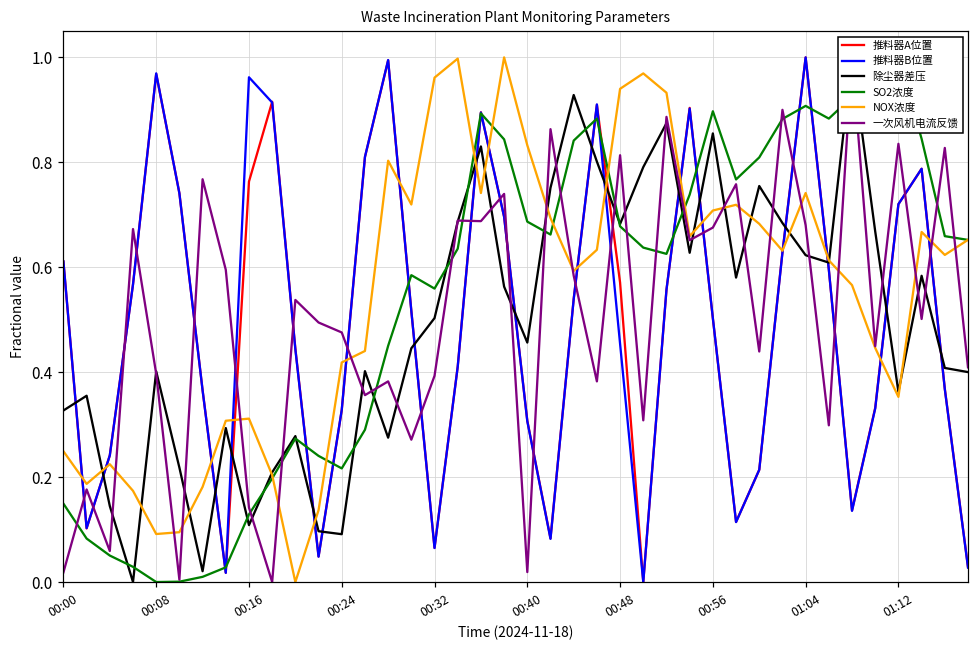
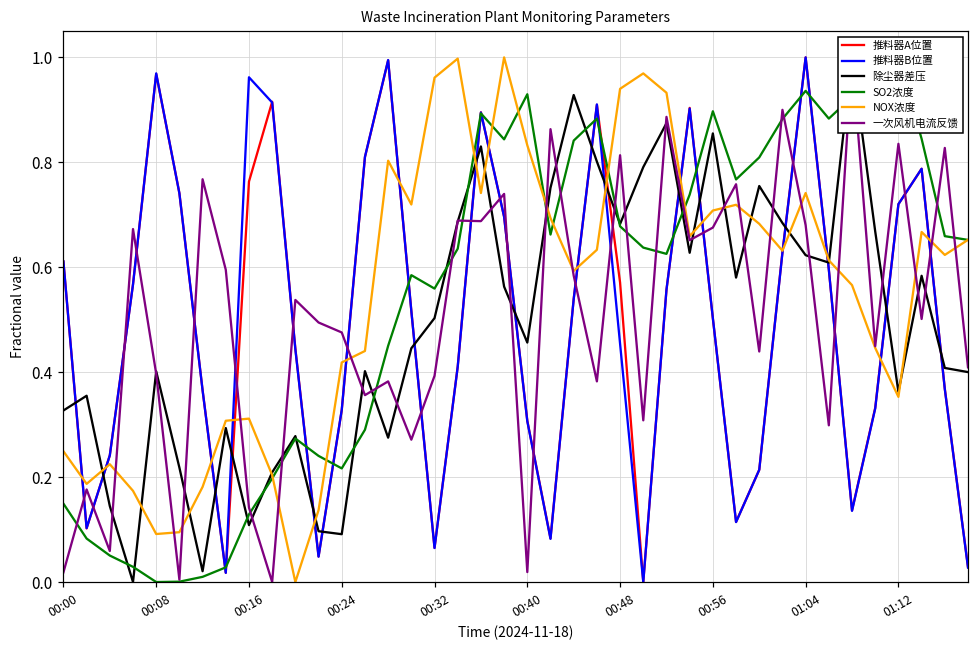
SO2浓度, 00:40: 0.69 -> 0.93
SO2浓度, 01:04: 0.91 -> 0.94
